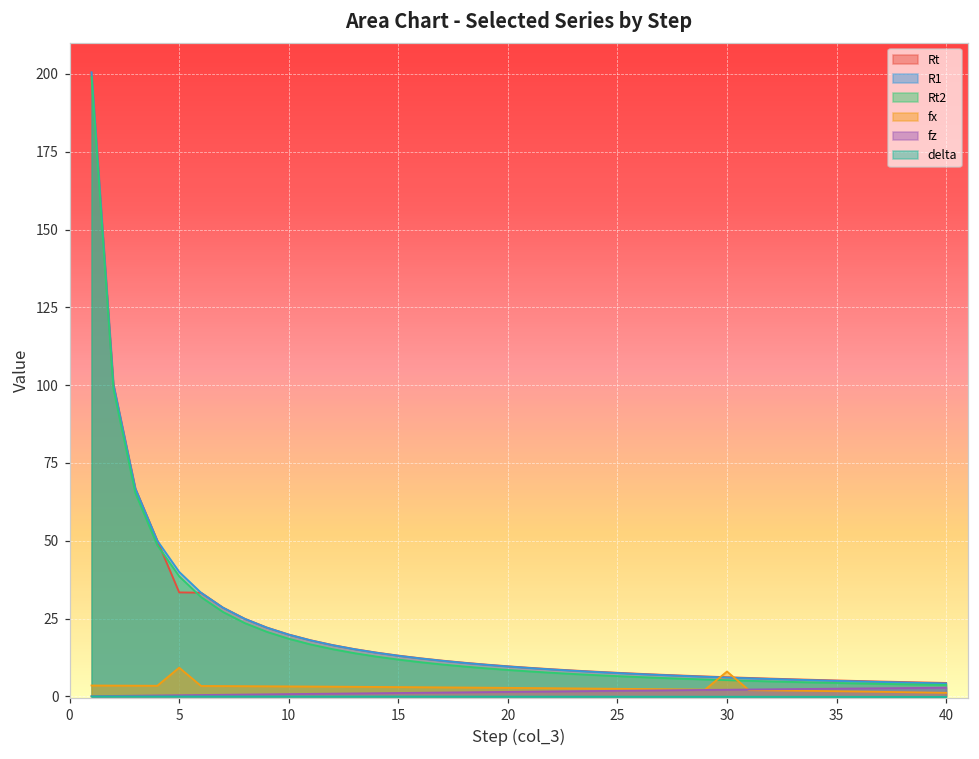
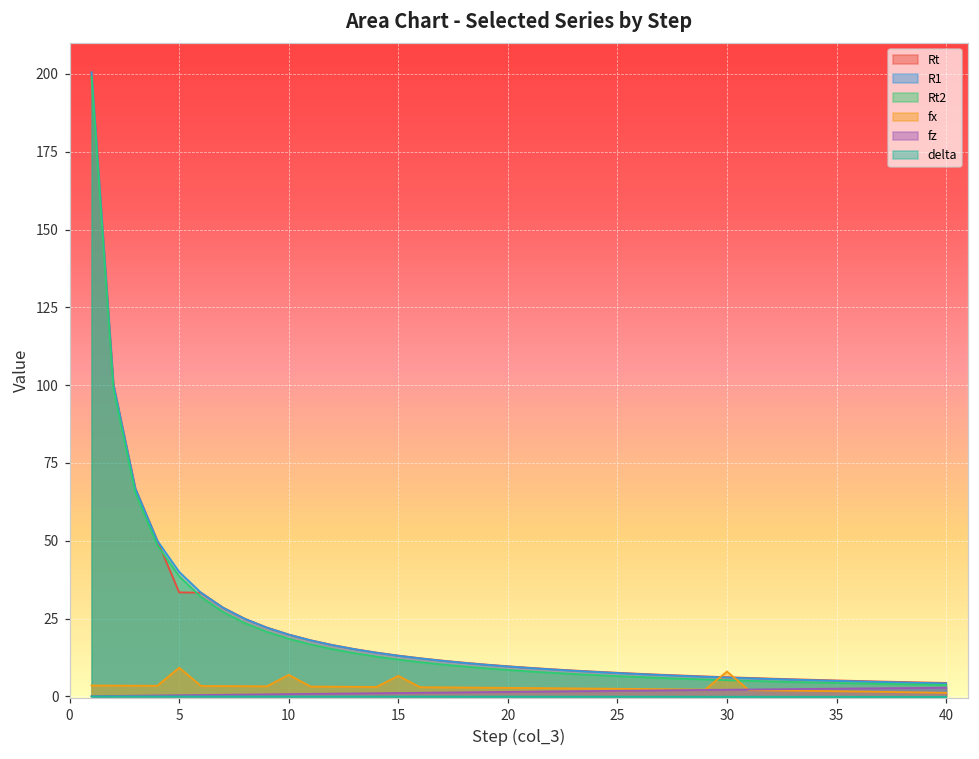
fx, 10: 3 -> 7
fx, 15: 3 -> 7
